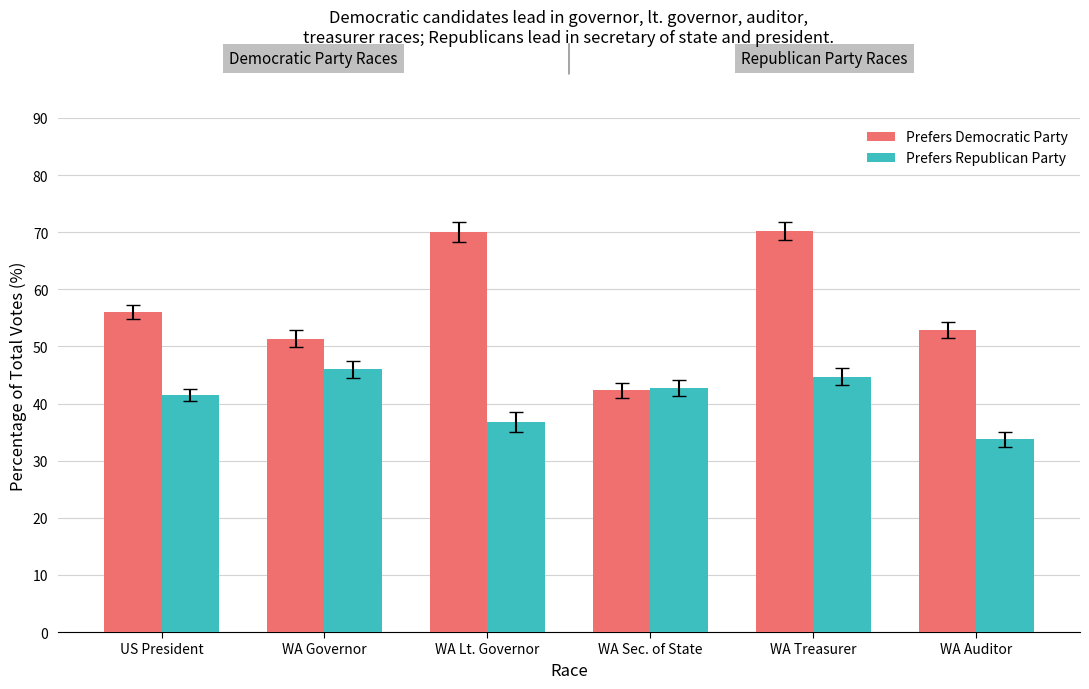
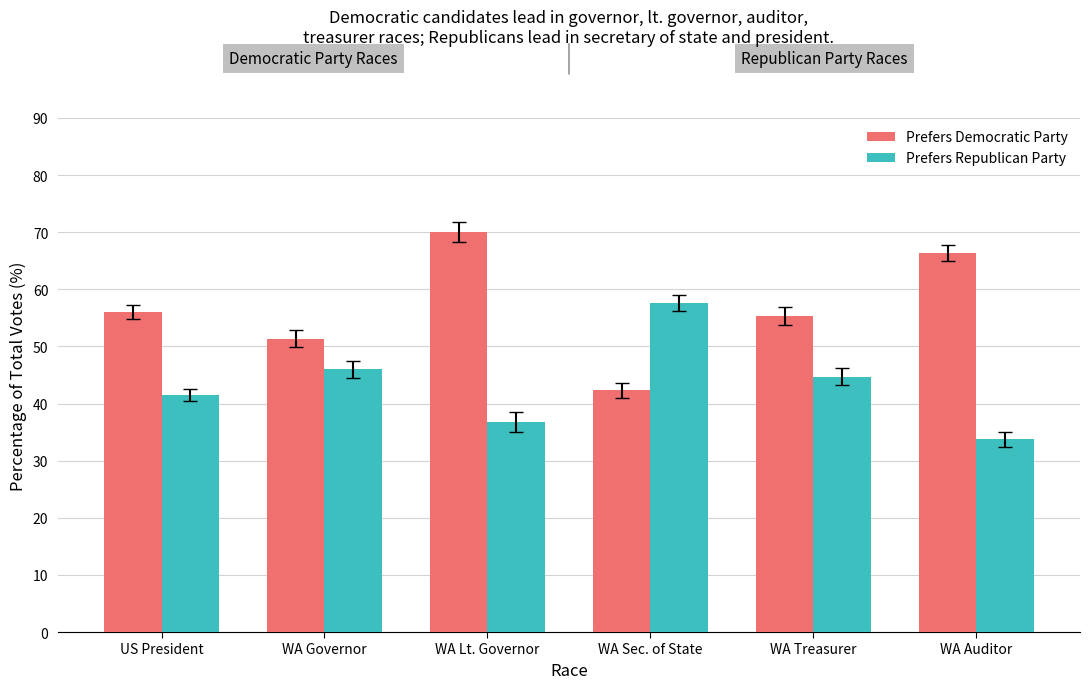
Prefers Republican Party, WA Sec. of State: 43 -> 58
Prefers Democratic Party, WA Treasurer: 70 -> 55
Prefers Democratic Party, WA Auditor: 53 -> 66
